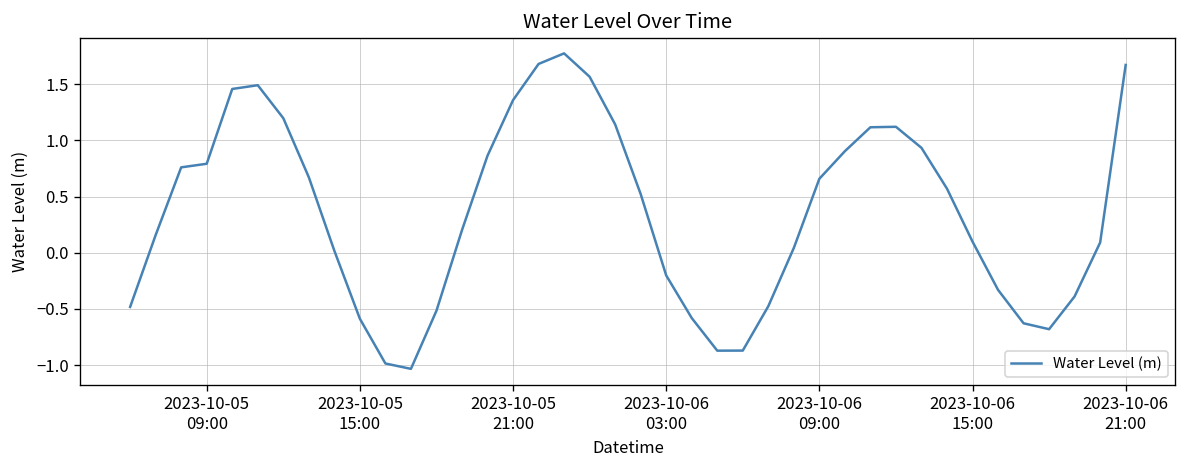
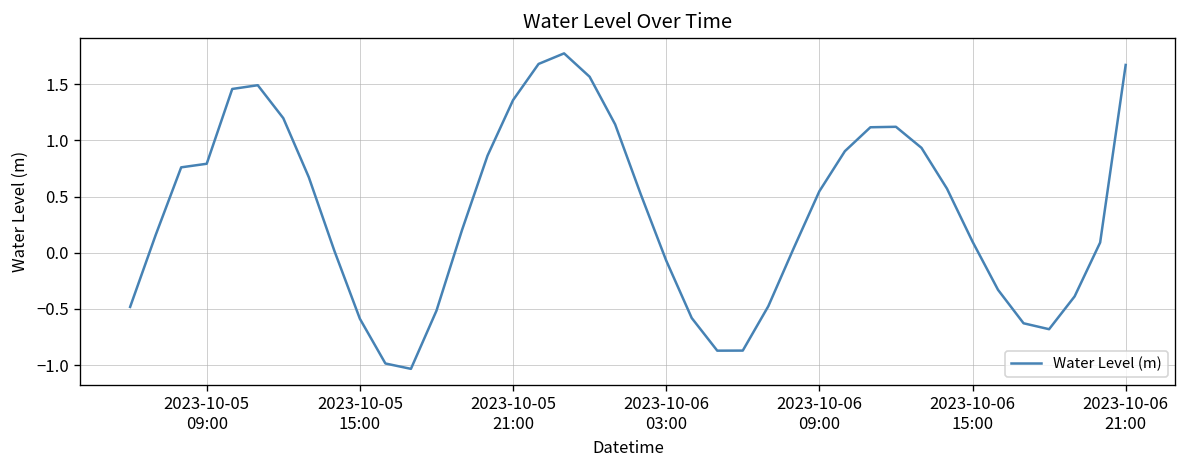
2023-10-06 03:00: -0.2 -> -0.1
2023-10-06 09:00: 0.7 -> 0.5
